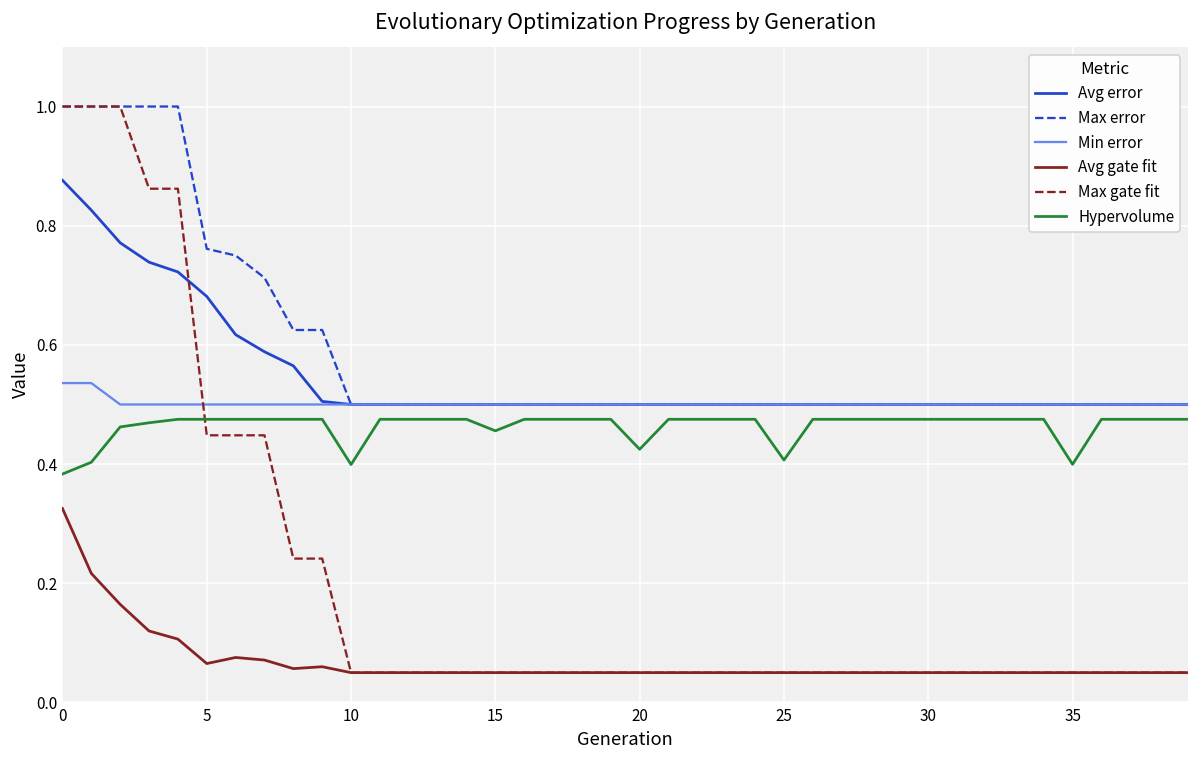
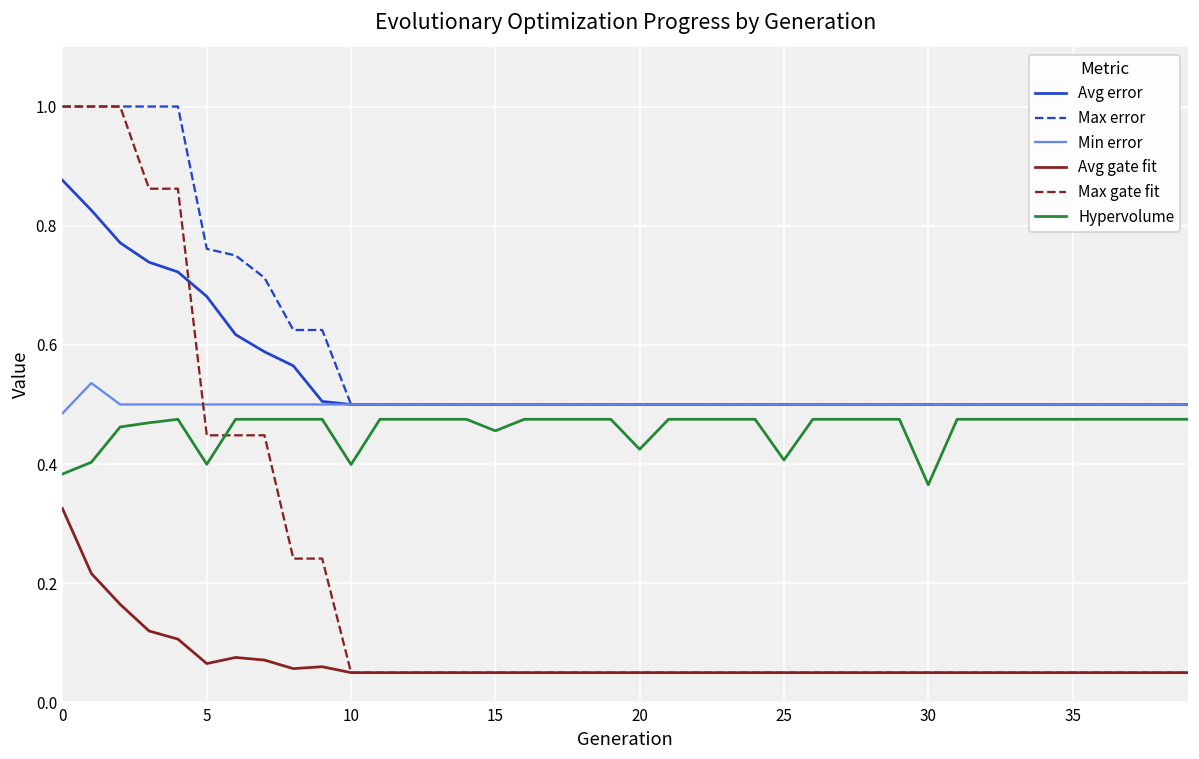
Min error, 0: 0.54 -> 0.49
Hypervolume, 5: 0.48 -> 0.40
Hypervolume, 30: 0.48 -> 0.37
Hypervolume, 35: 0.40 -> 0.48
